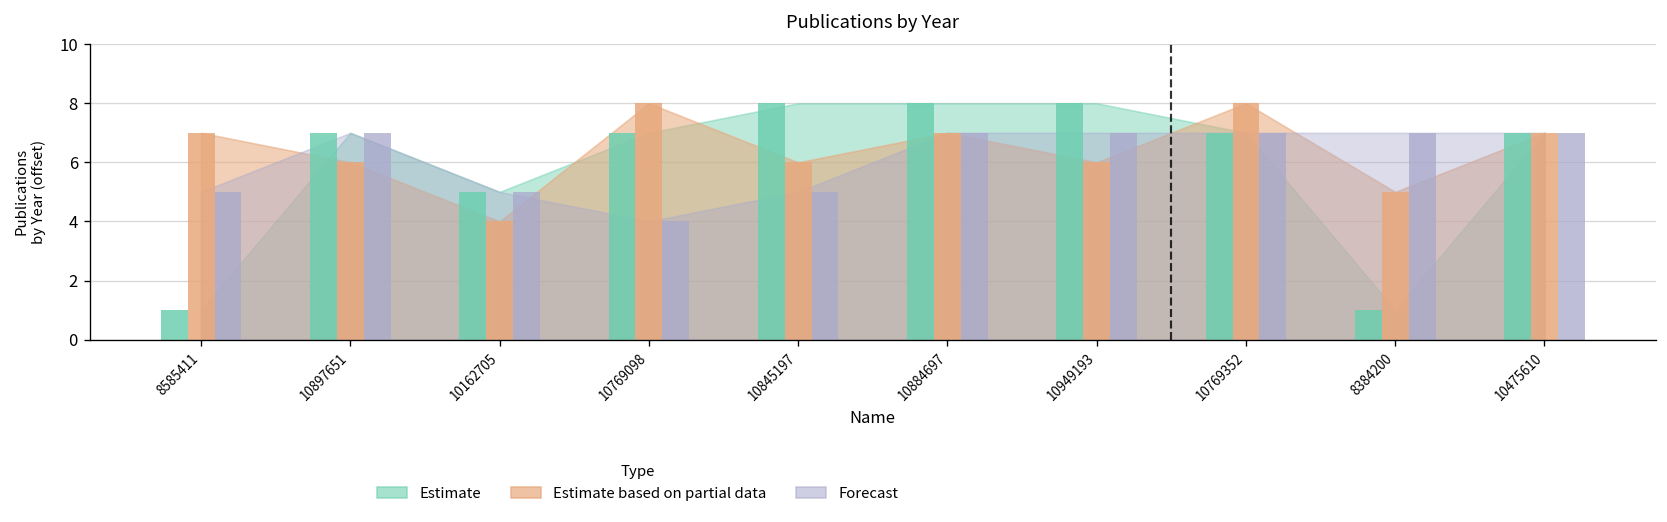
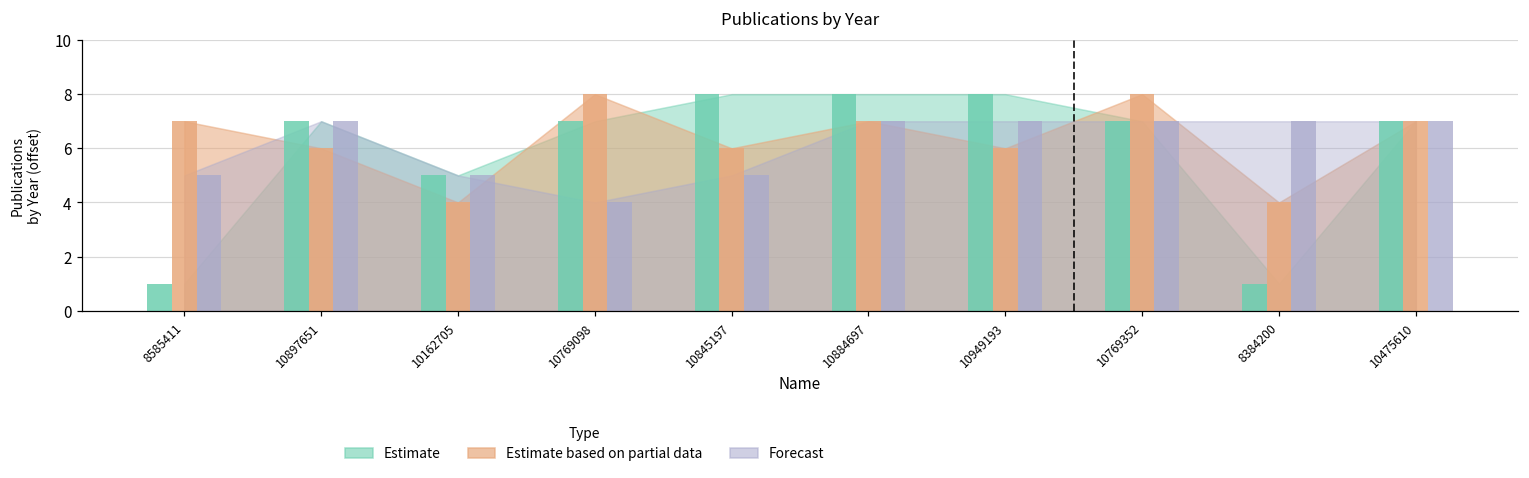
Estimate based on partial data, 8384200: 5.0 -> 4.0
